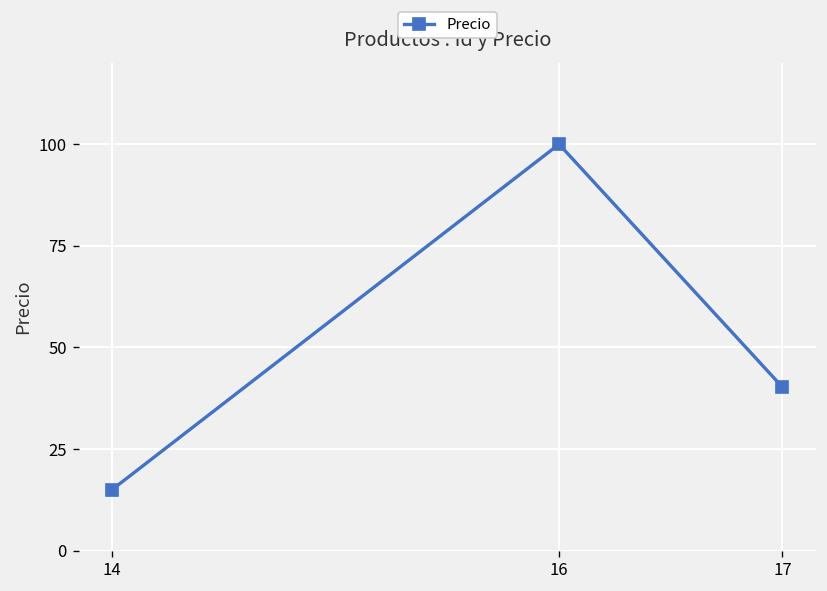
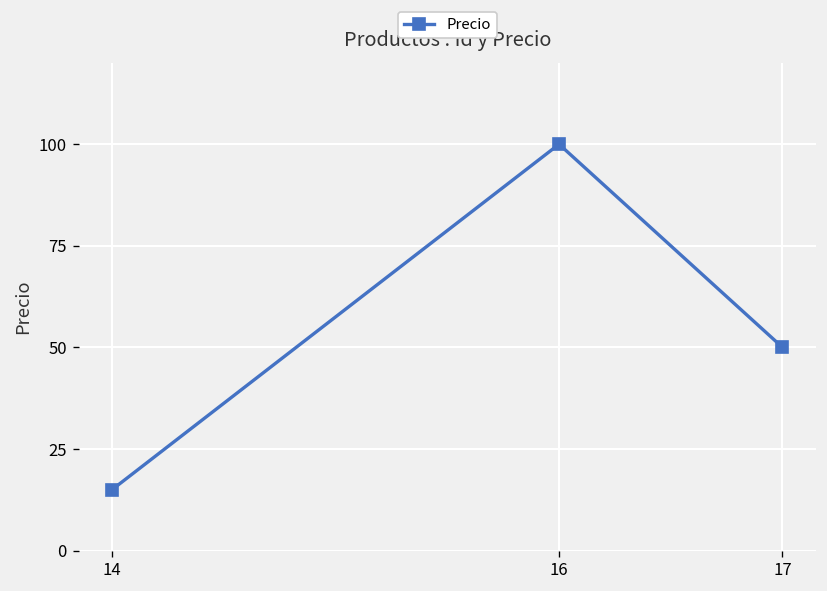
17: 40 -> 50
